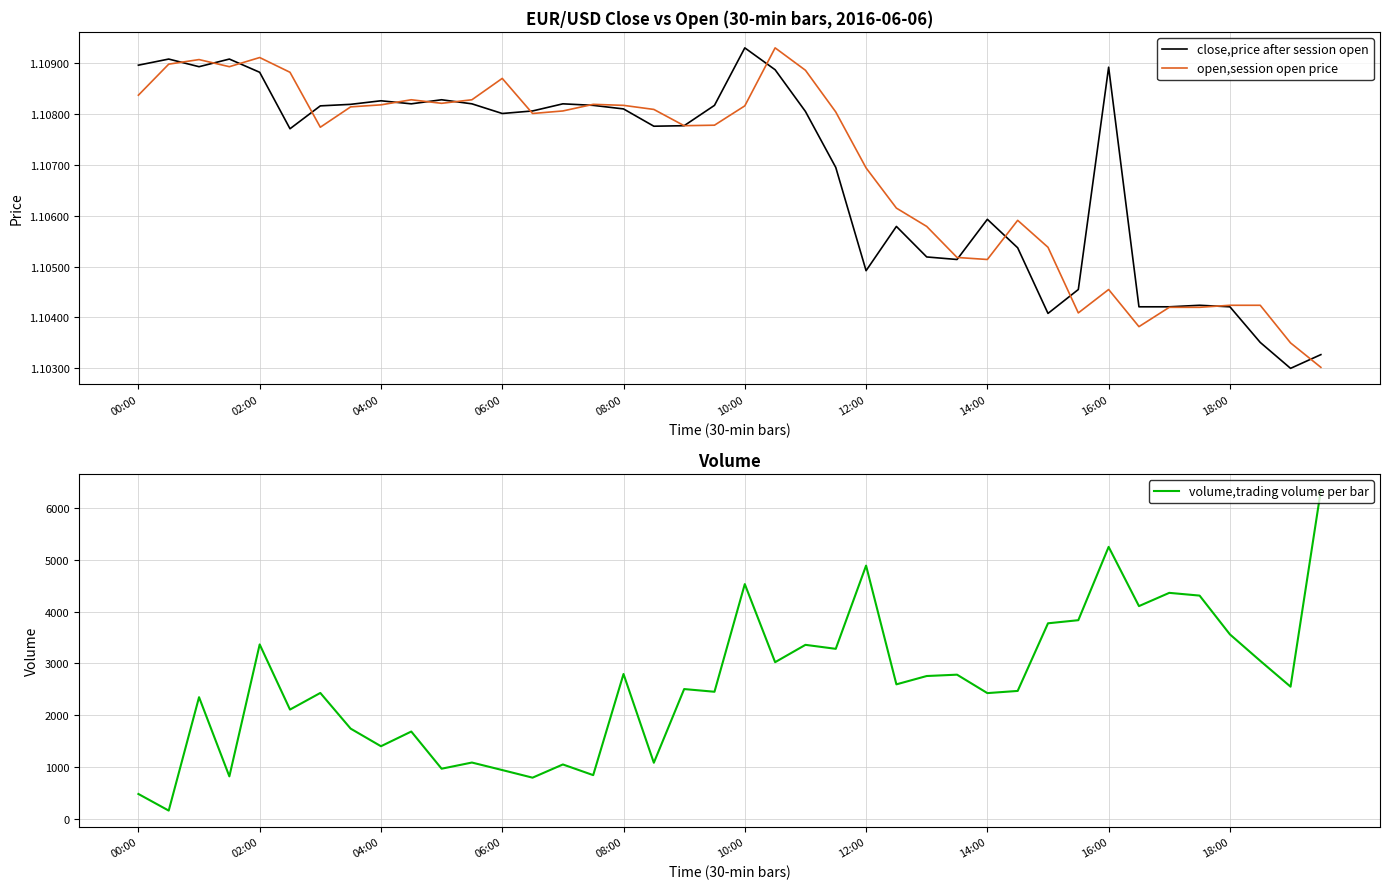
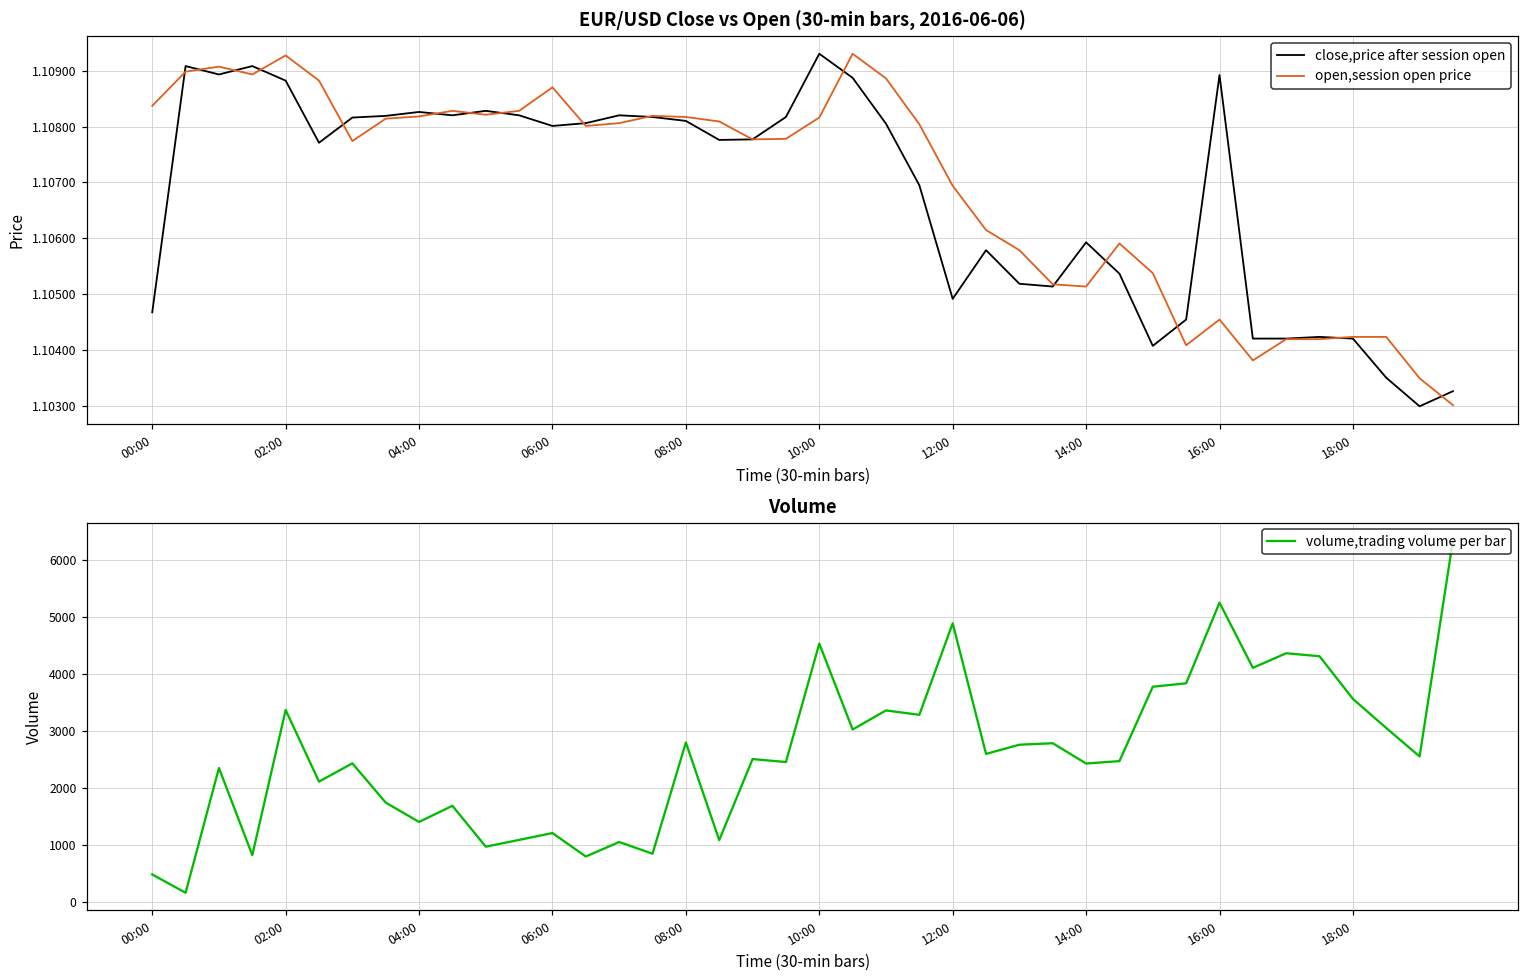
EUR/USD Close vs Open (30-min bars, 2016-06-06), close,price after session open, 00:00: 1.1090 -> 1.1047
EUR/USD Close vs Open (30-min bars, 2016-06-06), open,session open price, 02:00: 1.1091 -> 1.1093
Volume, 06:00: 900 -> 1200
